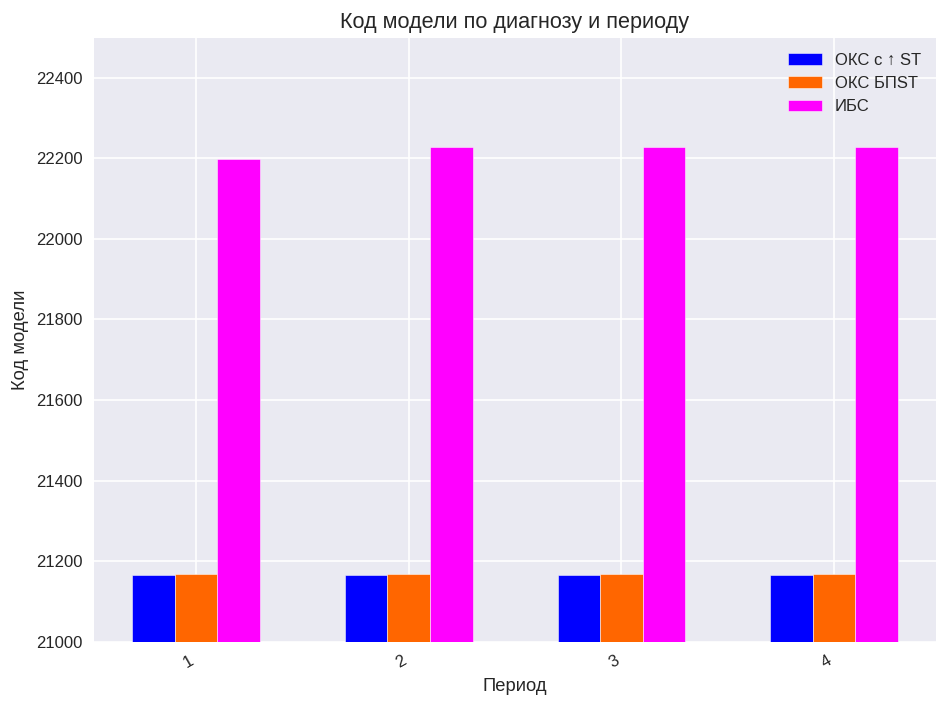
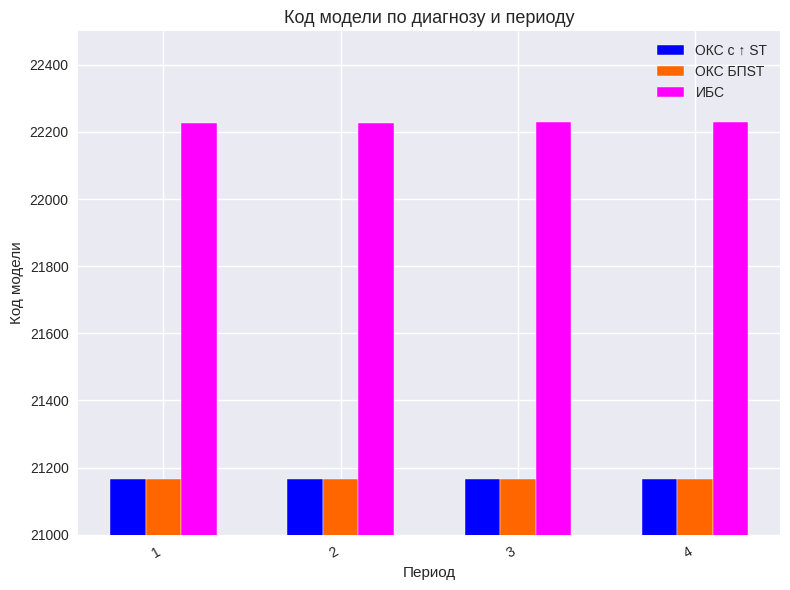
ИБС, 1: 22200 -> 22230
